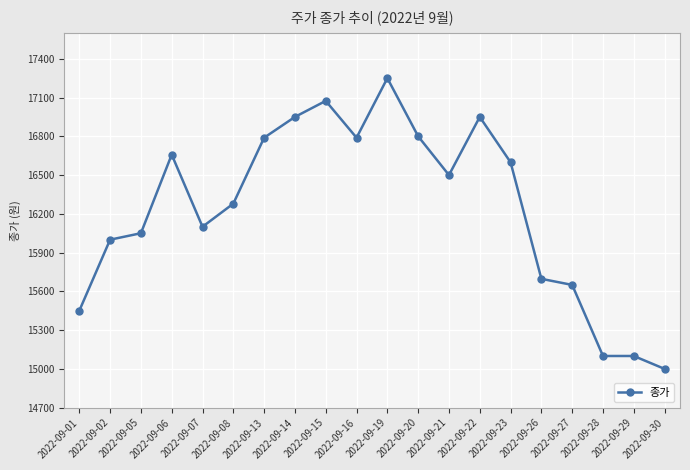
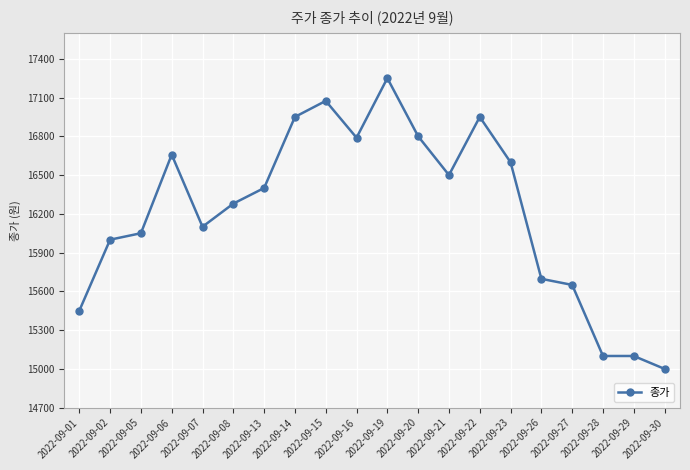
2022-09-13: 16790 -> 16400
